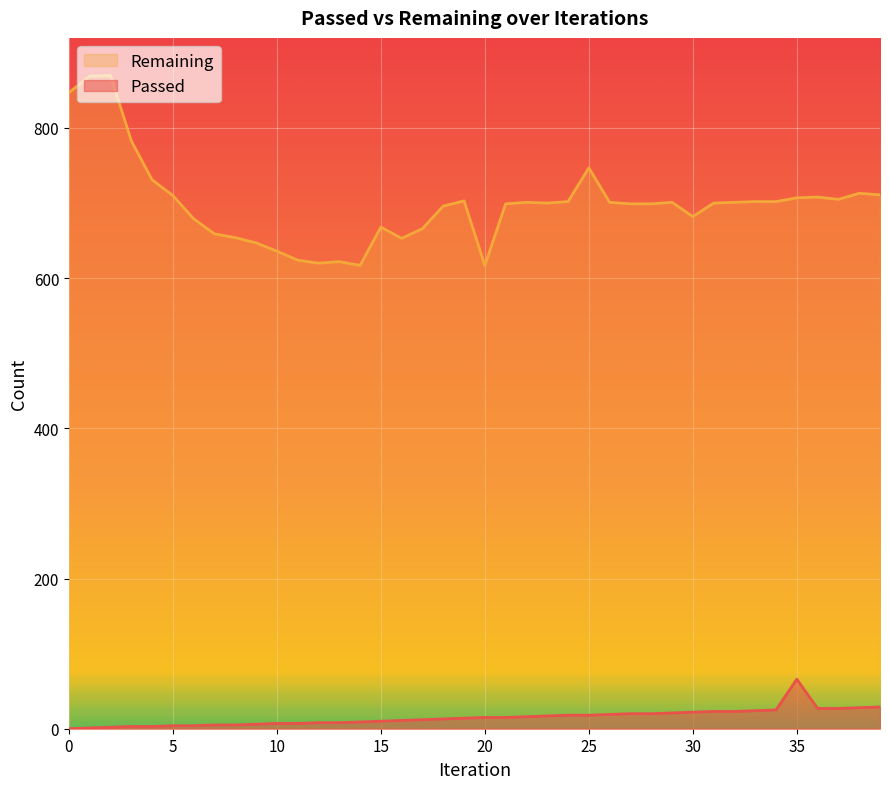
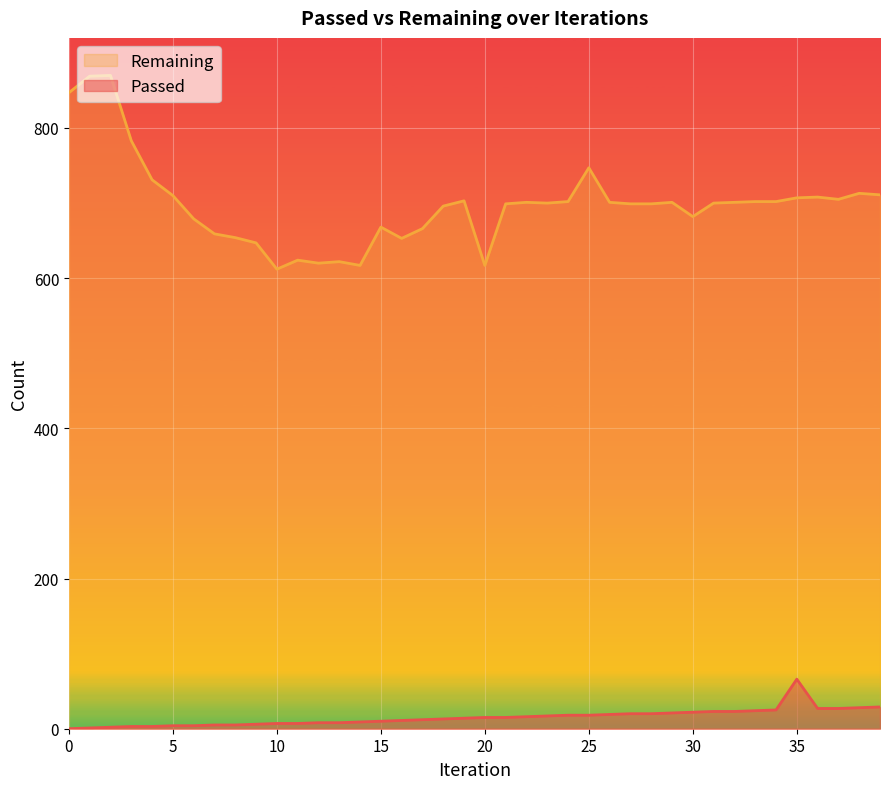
Remaining, 10: 640 -> 610
